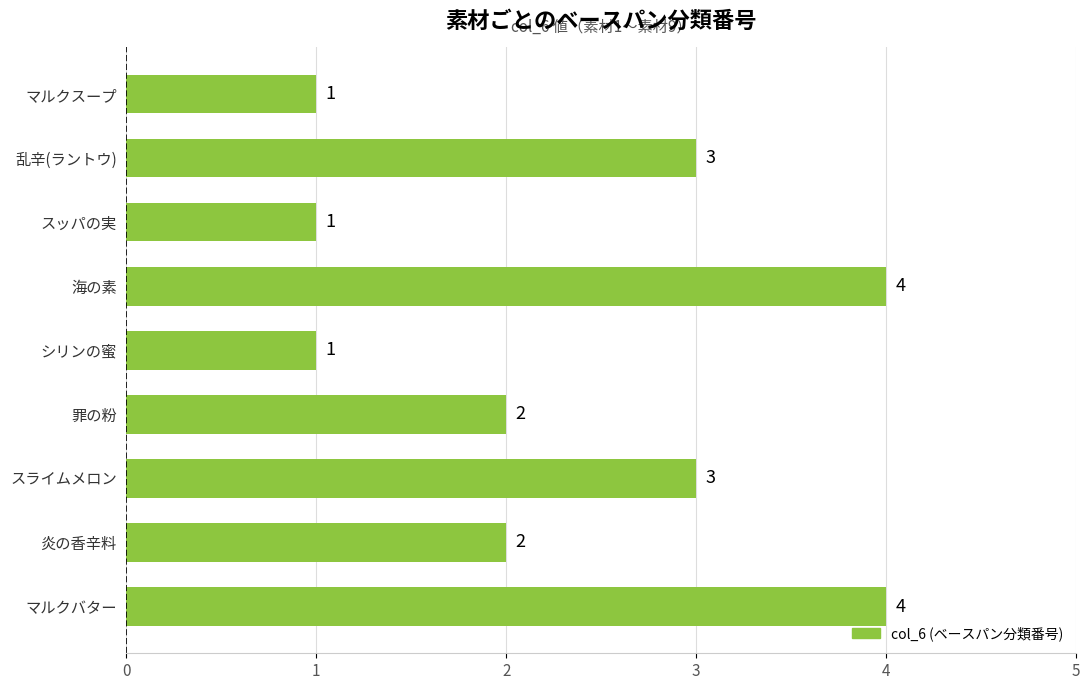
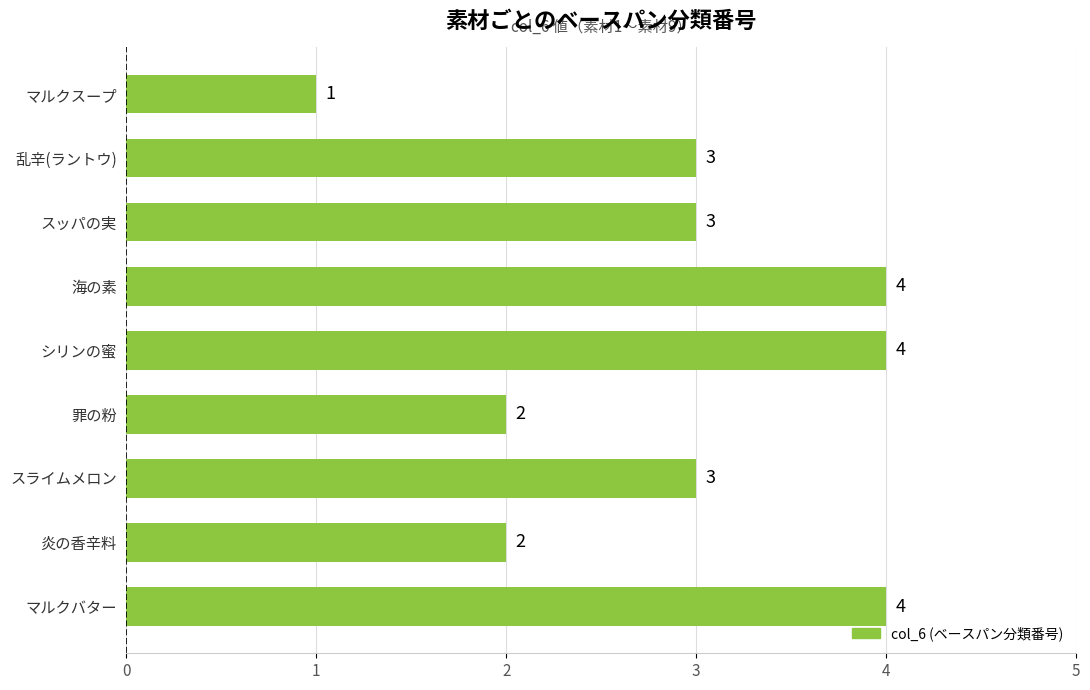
スッパの実: 1 -> 3
シリンの蜜: 1 -> 4
